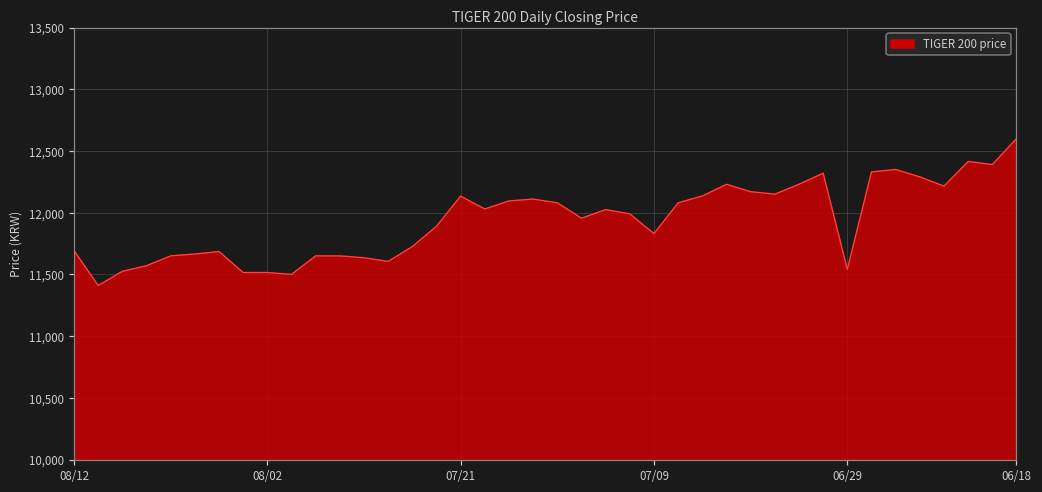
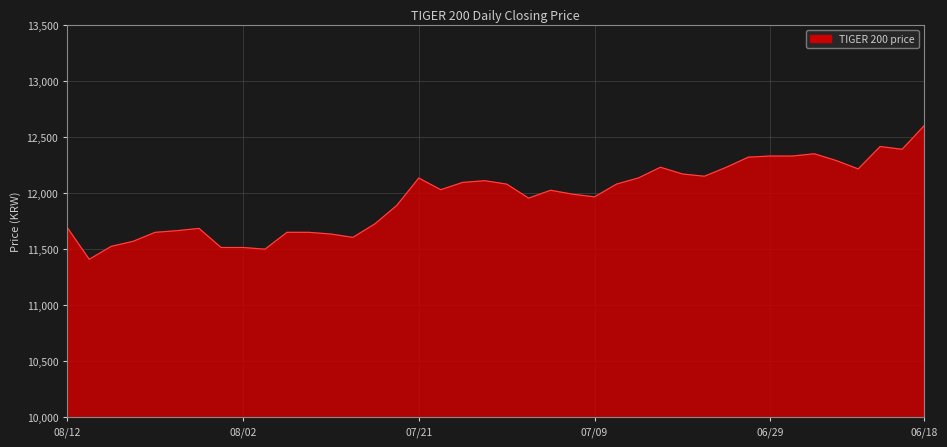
07/09: 11,830 -> 11,970
06/29: 11,540 -> 12,330
